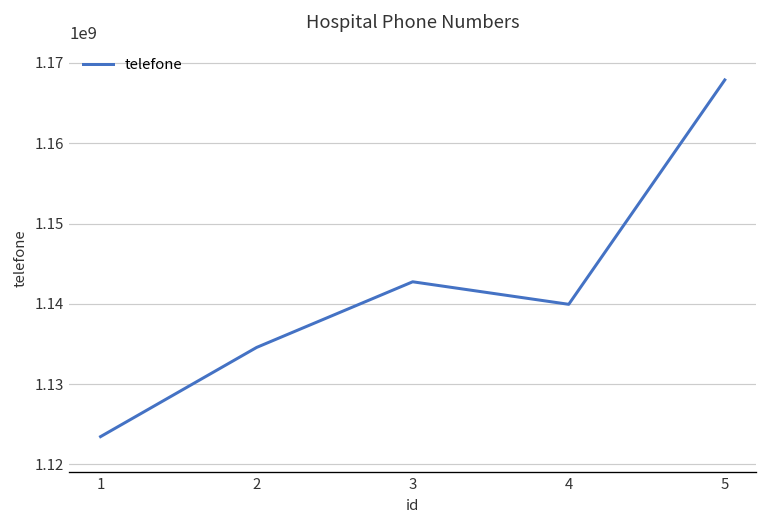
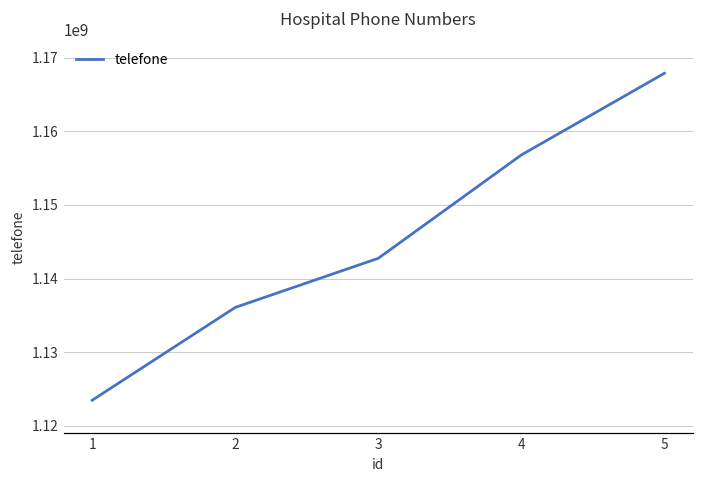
2: 1135000000 -> 1136000000
4: 1140000000 -> 1157000000
